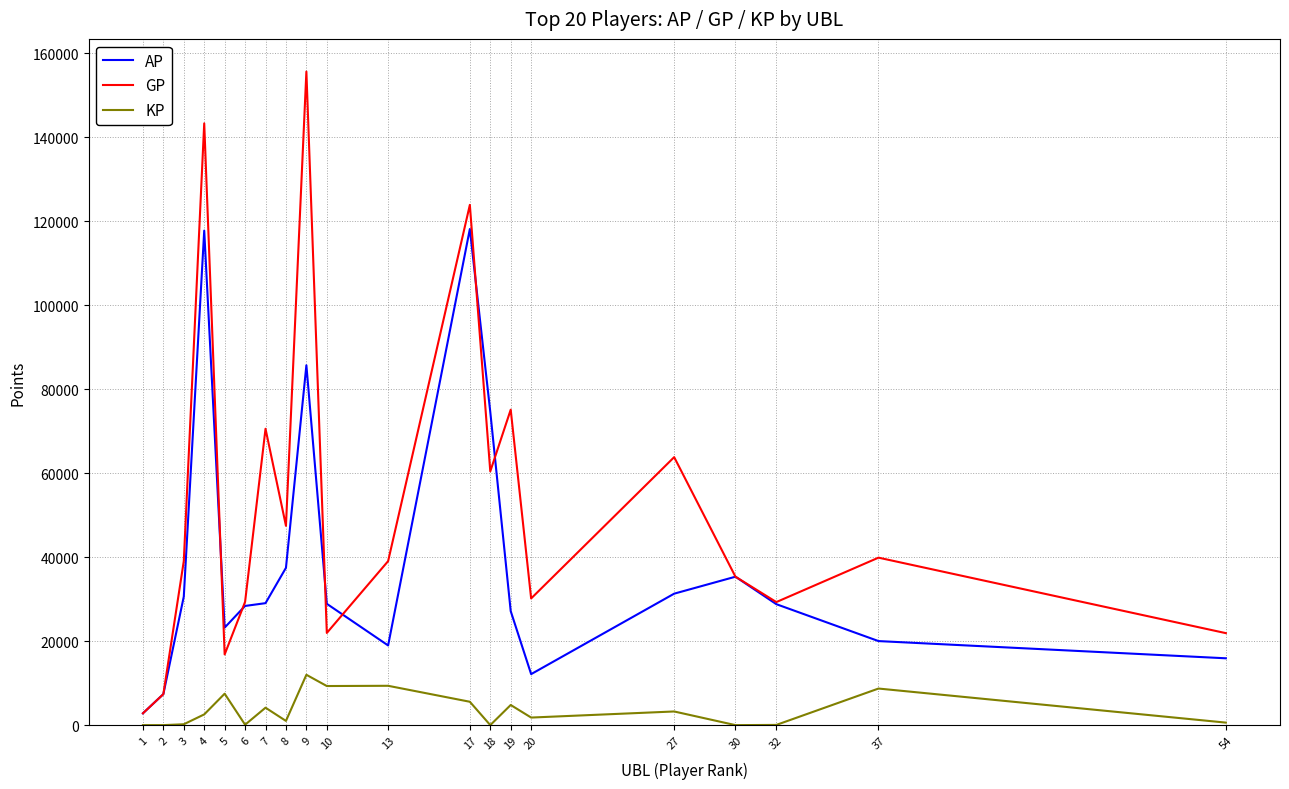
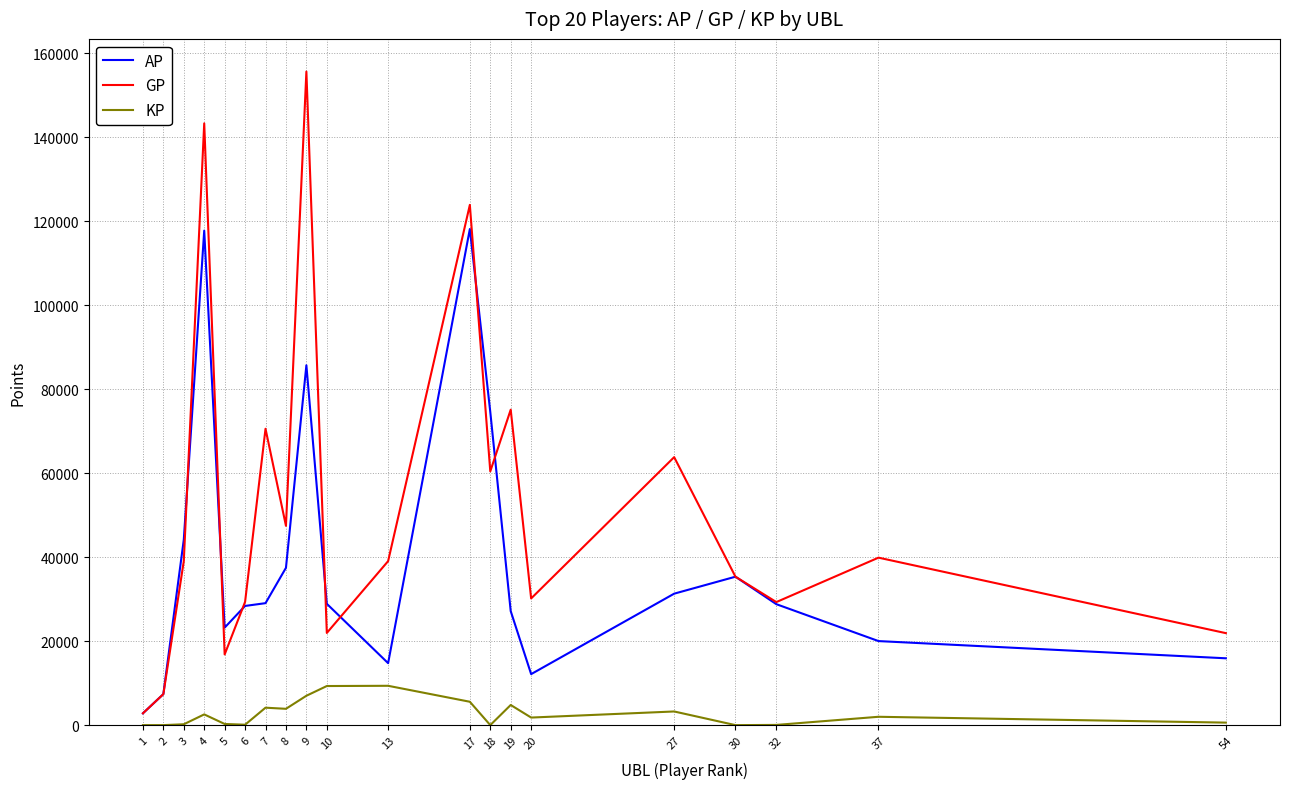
AP, 3: 31000 -> 44000
KP, 5: 7000 -> 0
KP, 8: 1000 -> 4000
KP, 9: 12000 -> 7000
AP, 13: 19000 -> 15000
KP, 37: 9000 -> 2000
